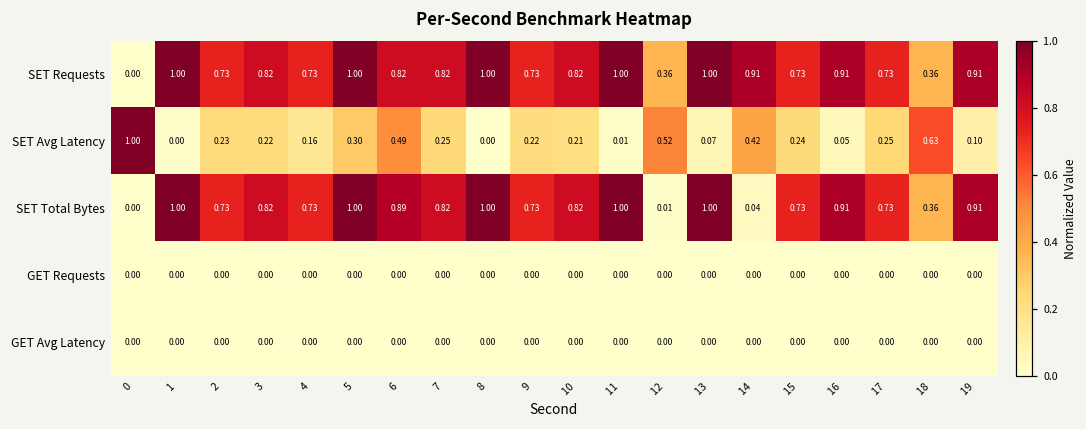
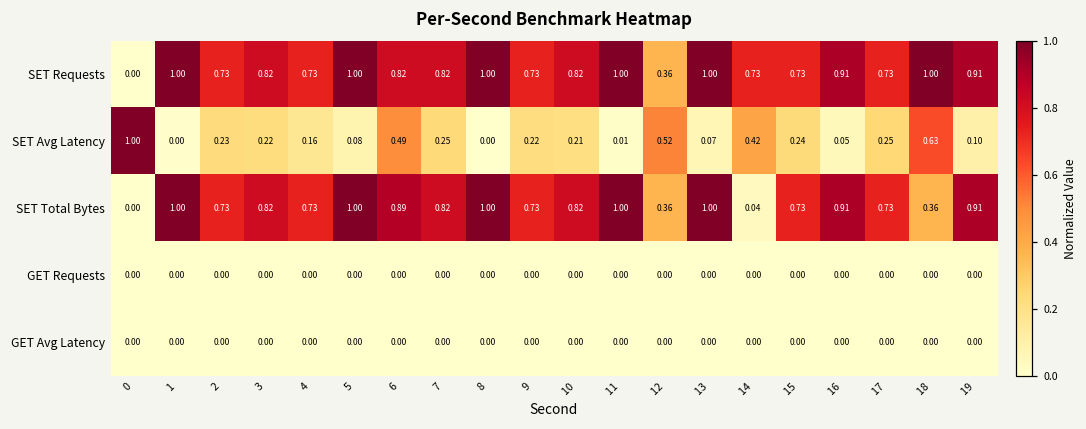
SET Requests, 14: 0.91 -> 0.73
SET Requests, 18: 0.36 -> 1.00
SET Avg Latency, 5: 0.30 -> 0.08
SET Total Bytes, 12: 0.01 -> 0.36
